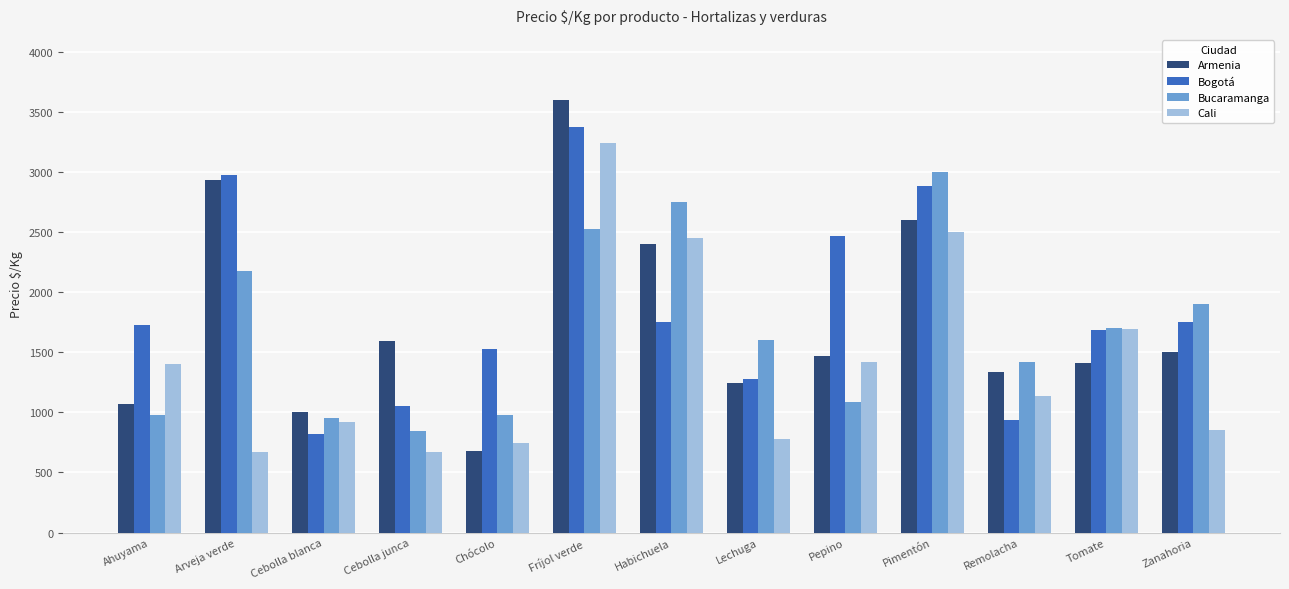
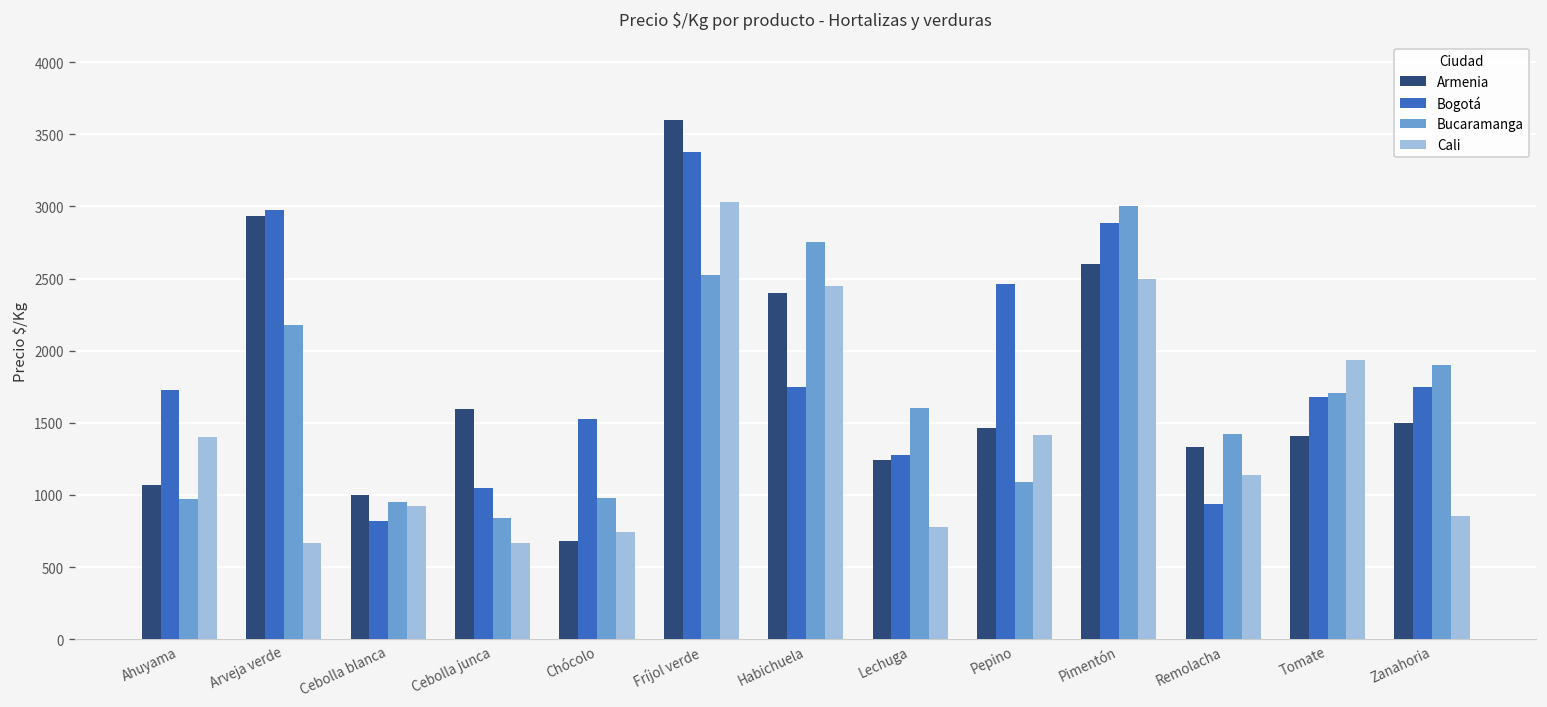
Cali, Fríjol verde: 3240 -> 3030
Cali, Tomate: 1690 -> 1930
